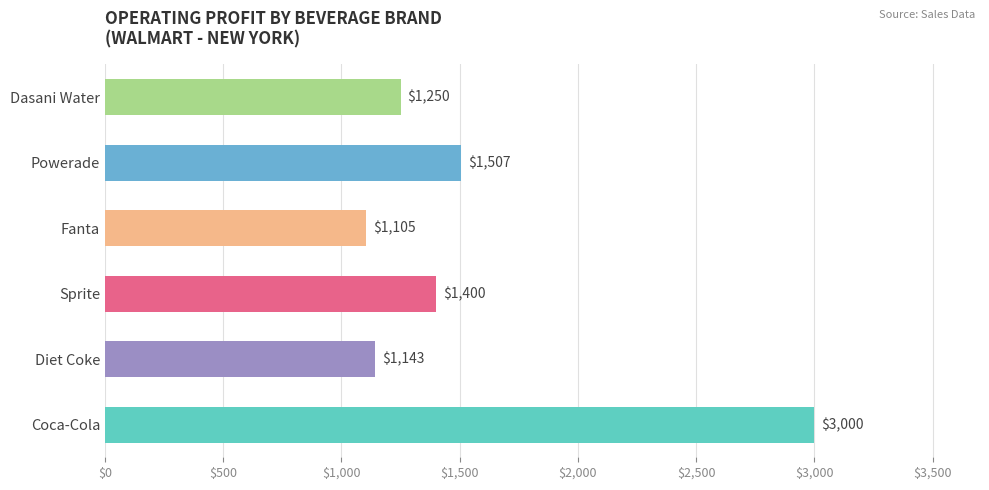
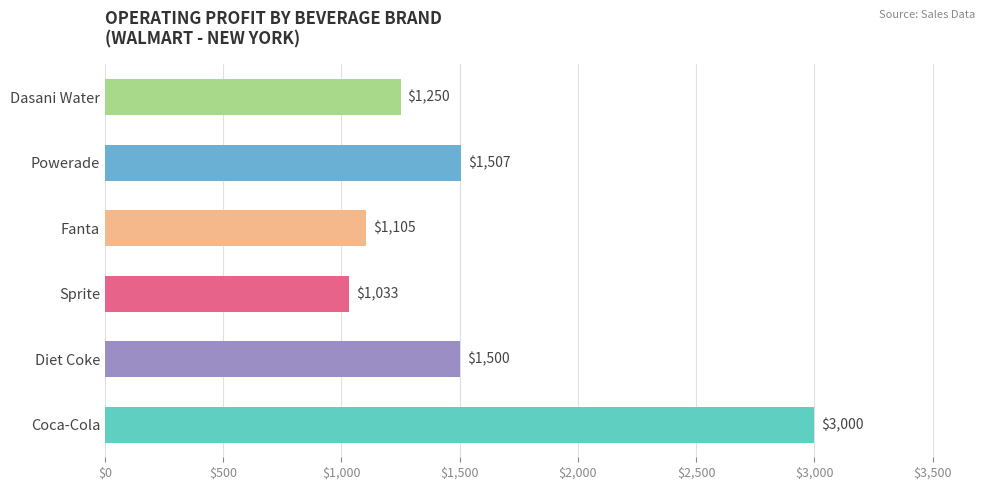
Sprite: $1,400 -> $1,033
Diet Coke: $1,143 -> $1,500
